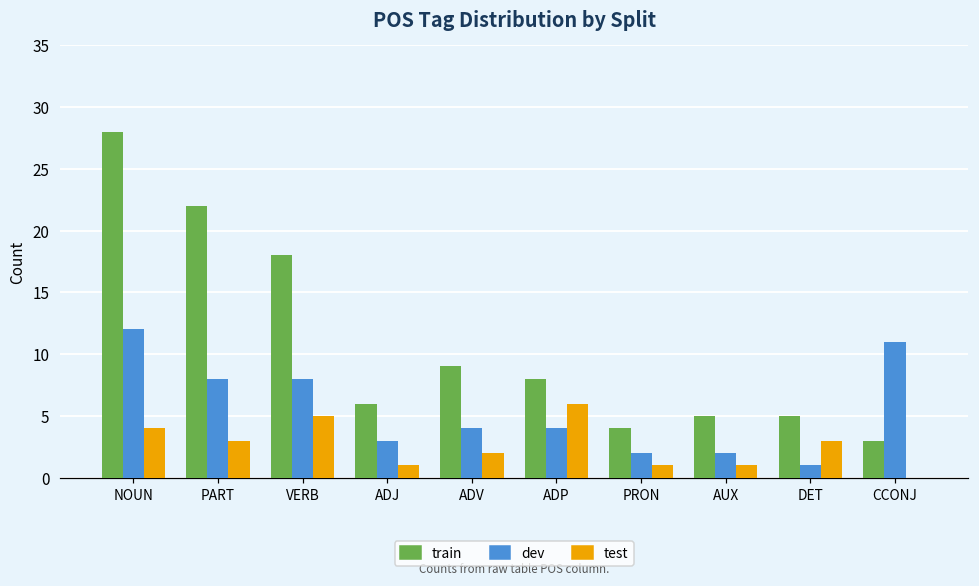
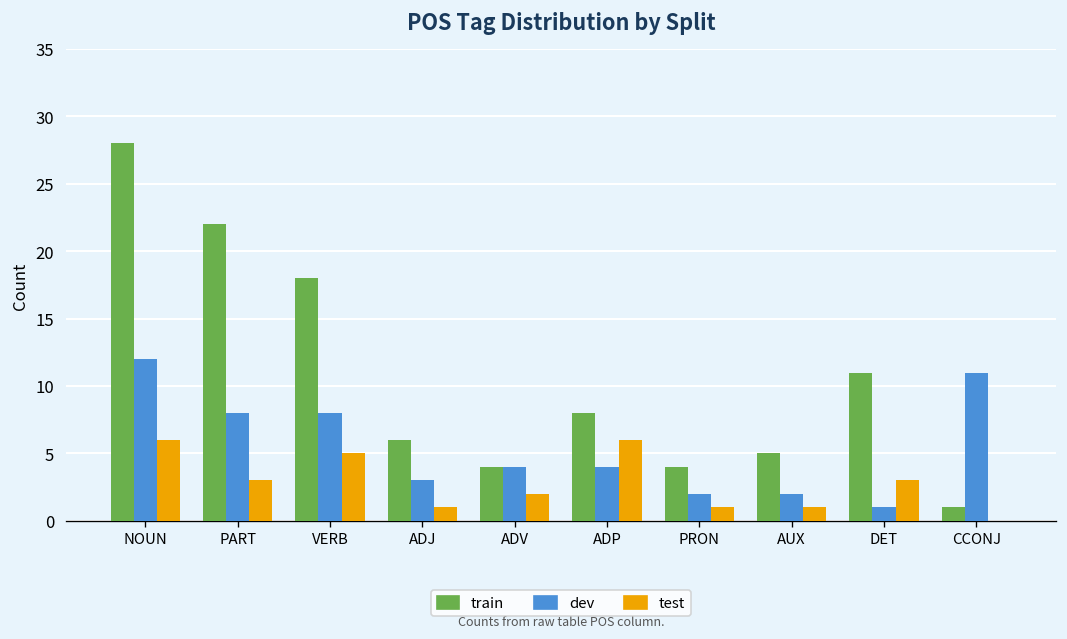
test, NOUN: 4 -> 6
train, ADV: 9 -> 4
train, DET: 5 -> 11
train, CCONJ: 3 -> 1
